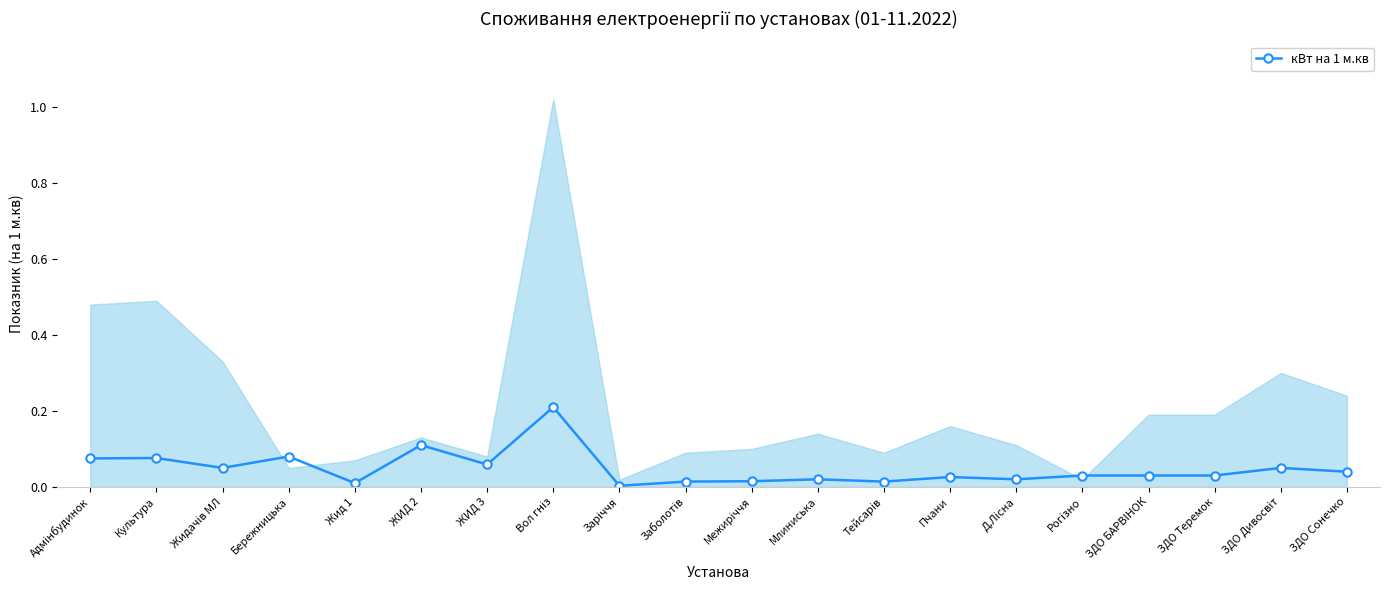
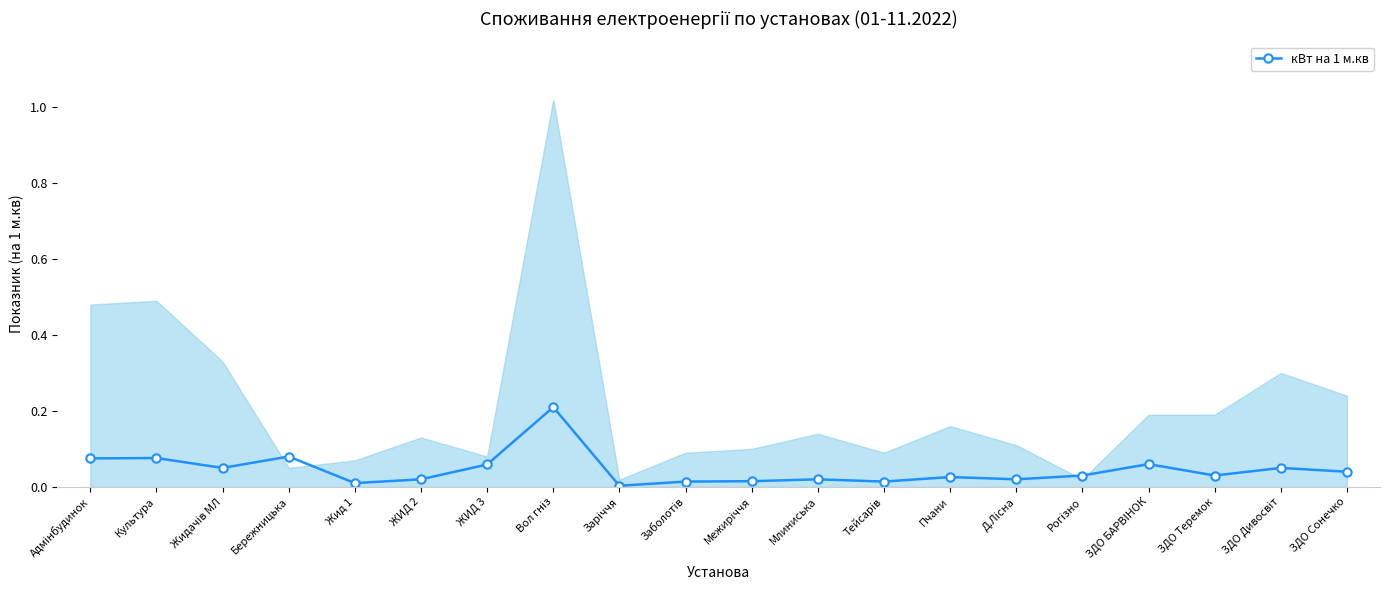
кВт на 1 м.кв, ЖИД 2: 0.11 -> 0.02
кВт на 1 м.кв, ЗДО БАРВІНОК: 0.03 -> 0.06
